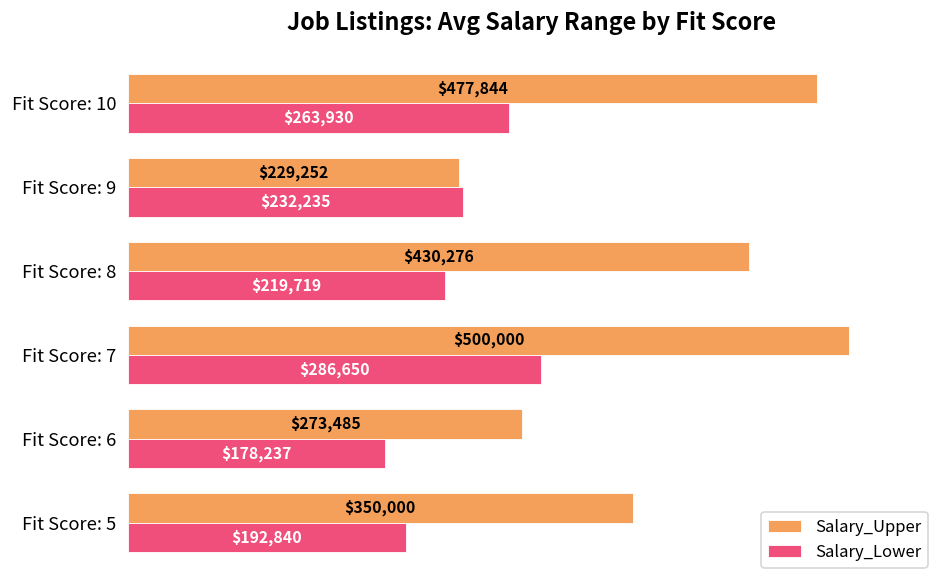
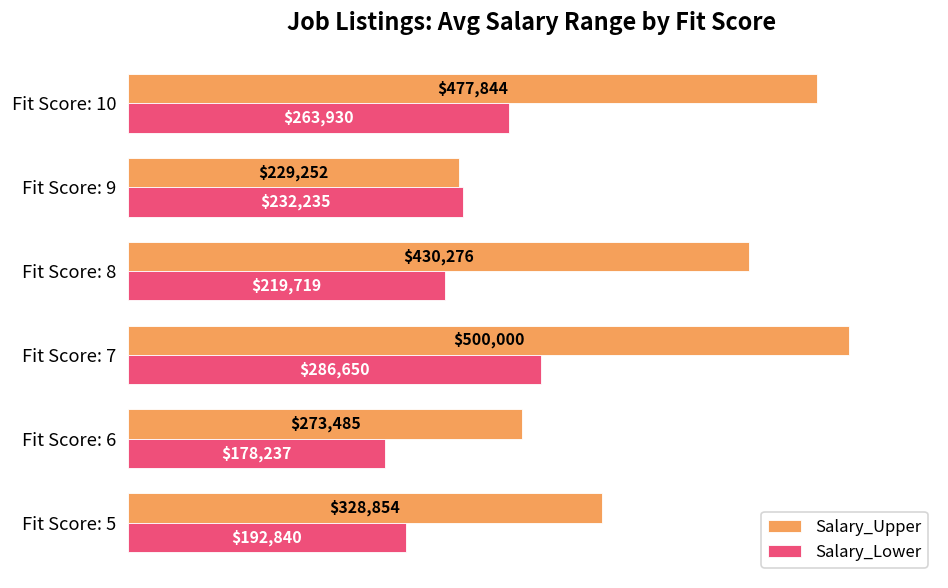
Salary_Upper, Fit Score: 5: $350,000 -> $328,854
